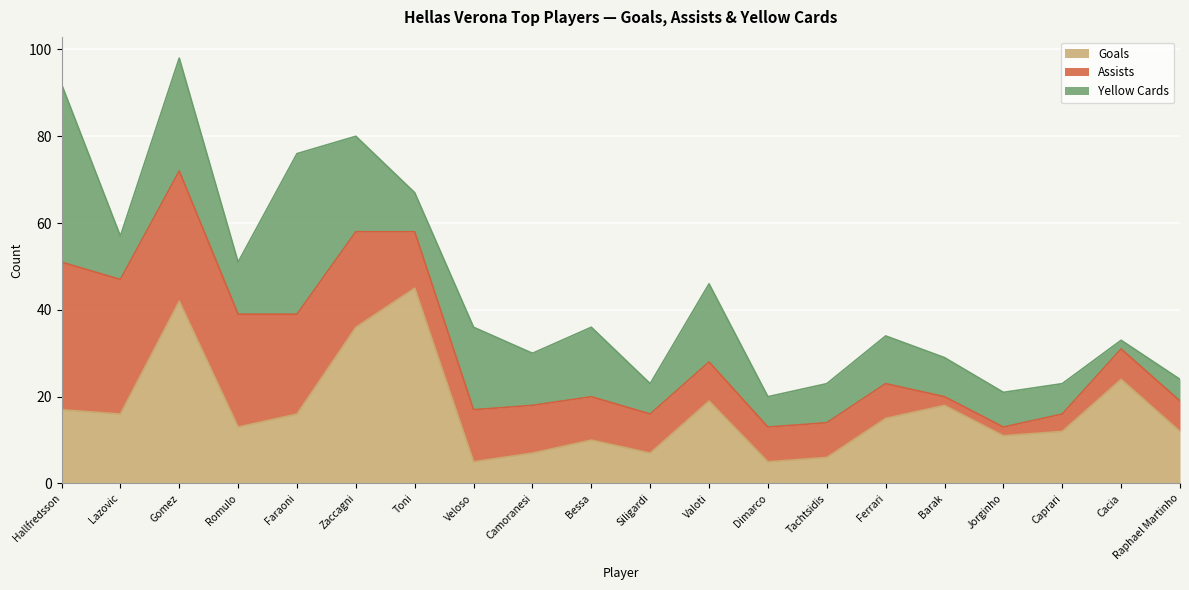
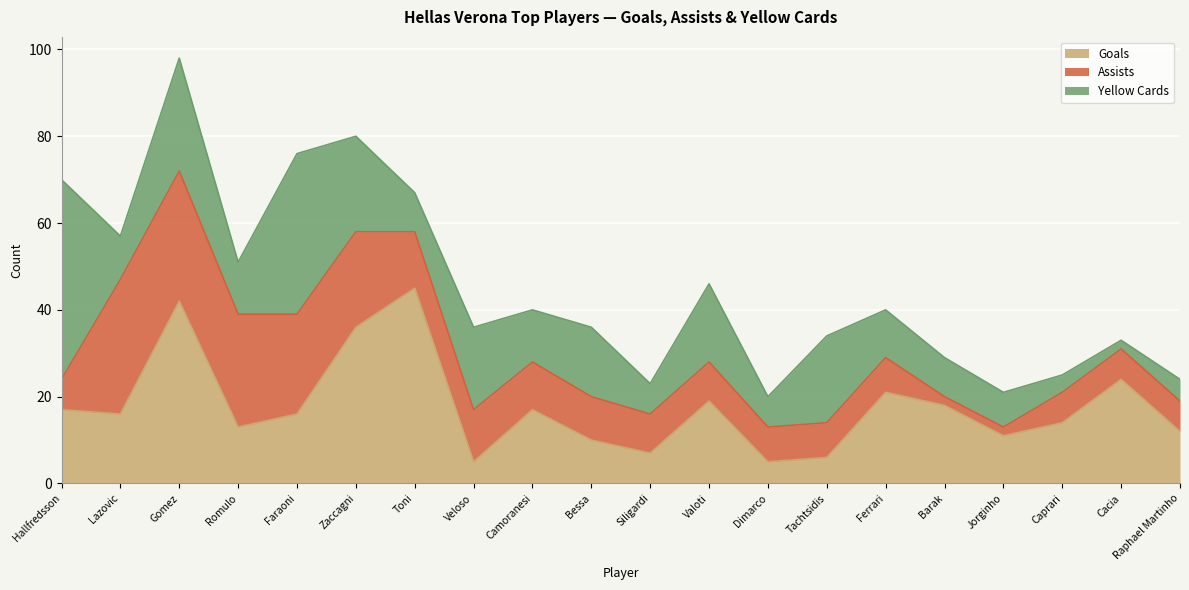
Assists, Hallfredsson: 34 -> 7
Yellow Cards, Hallfredsson: 41 -> 46
Goals, Camoranesi: 7 -> 17
Yellow Cards, Tachtsidis: 9 -> 20
Goals, Ferrari: 15 -> 21
Goals, Caprari: 12 -> 14
Assists, Caprari: 4 -> 7
Yellow Cards, Caprari: 7 -> 4
